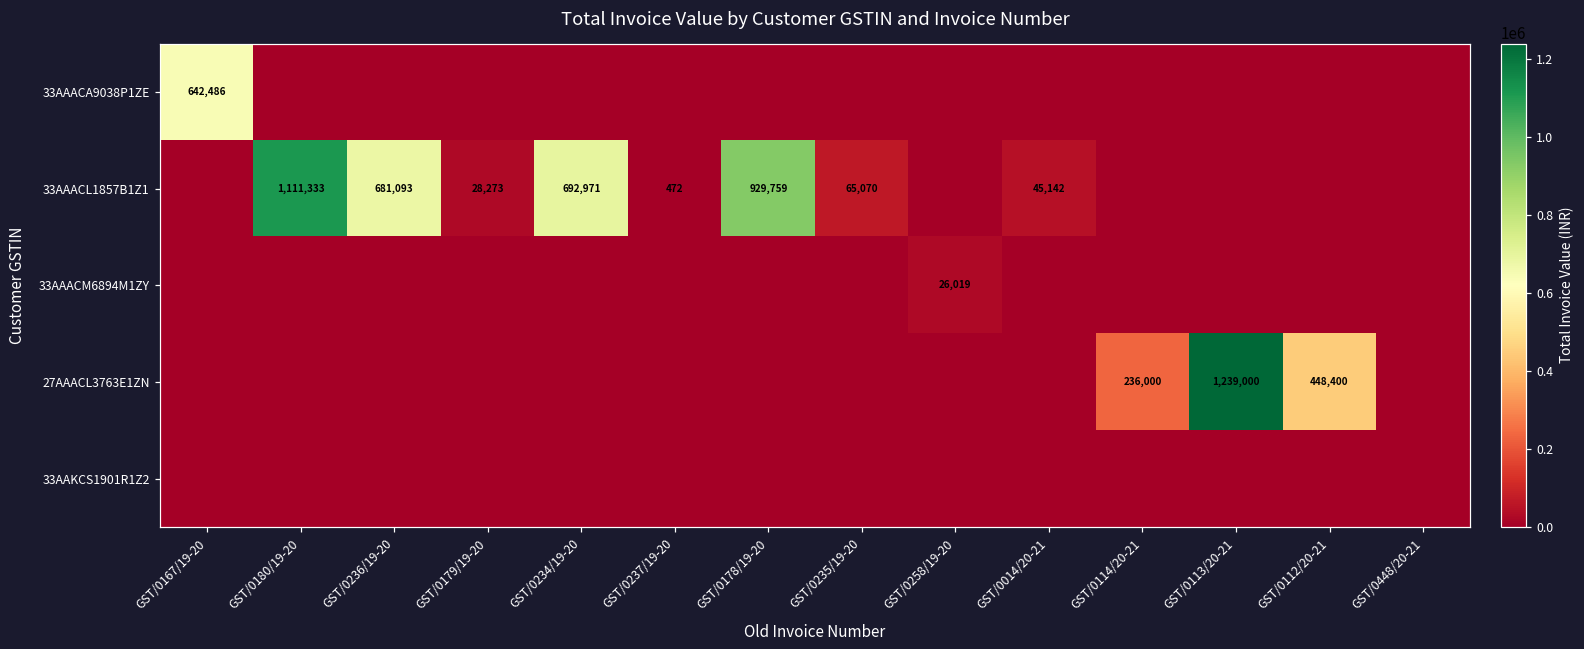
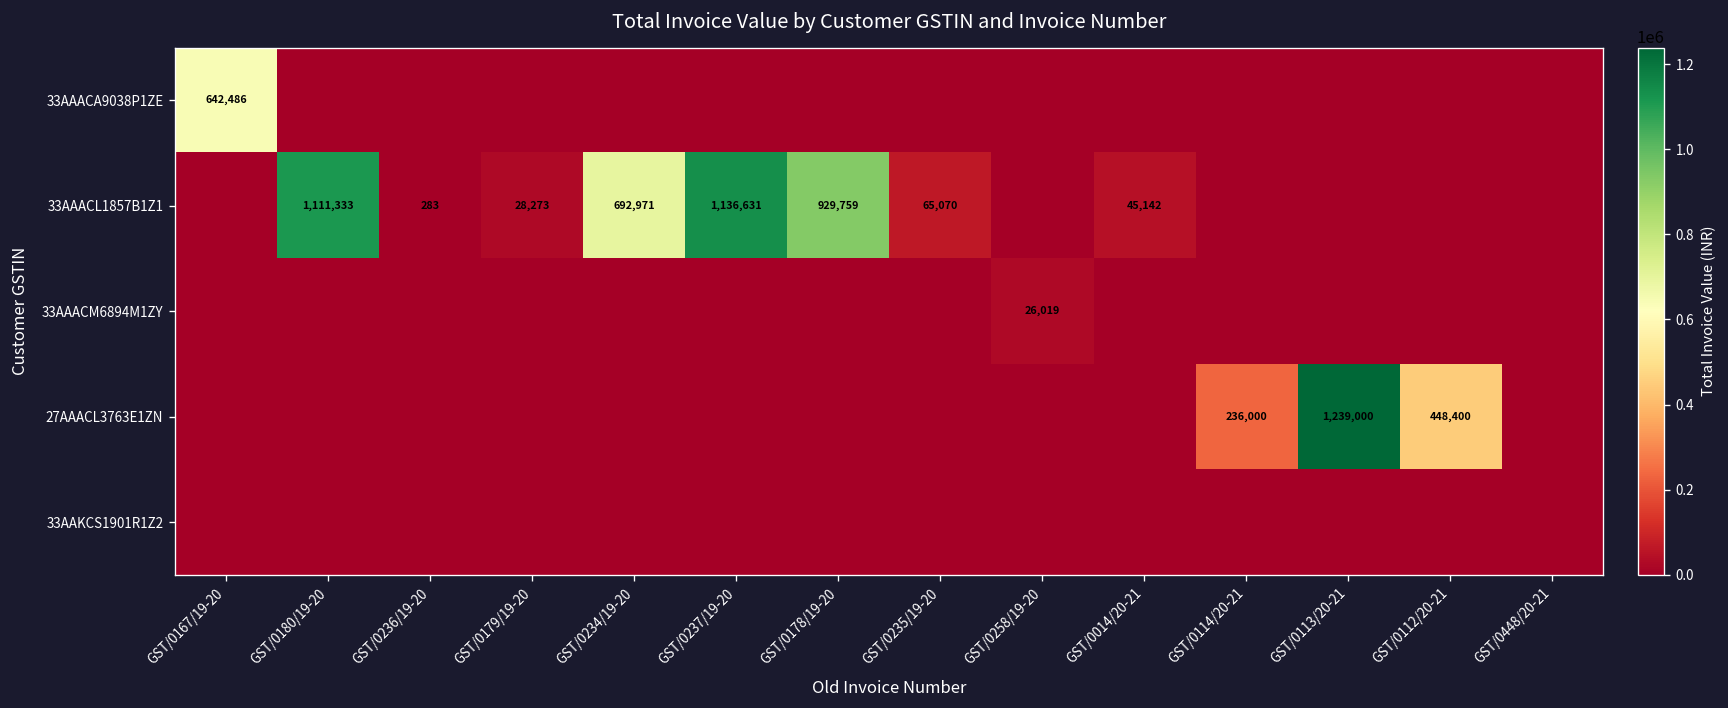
33AAACL1857B1Z1, GST/0236/19-20: 681,093 -> 283
33AAACL1857B1Z1, GST/0237/19-20: 472 -> 1,136,631
